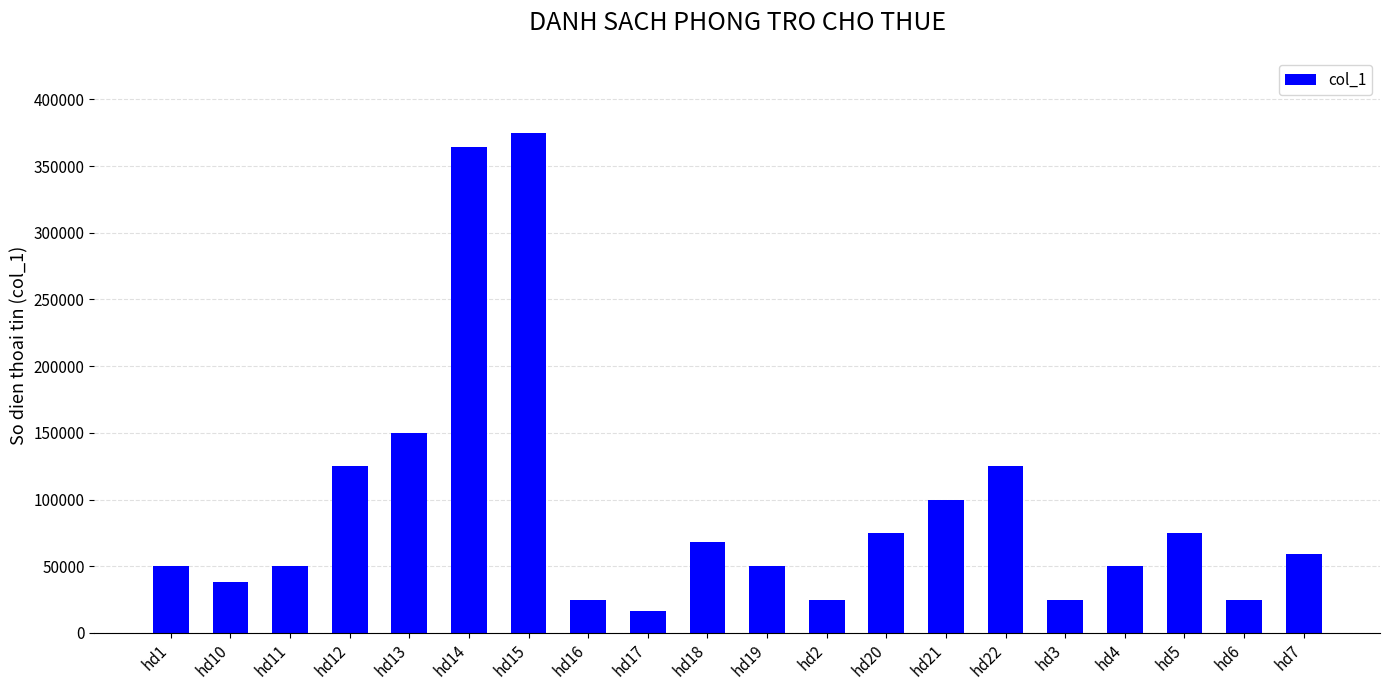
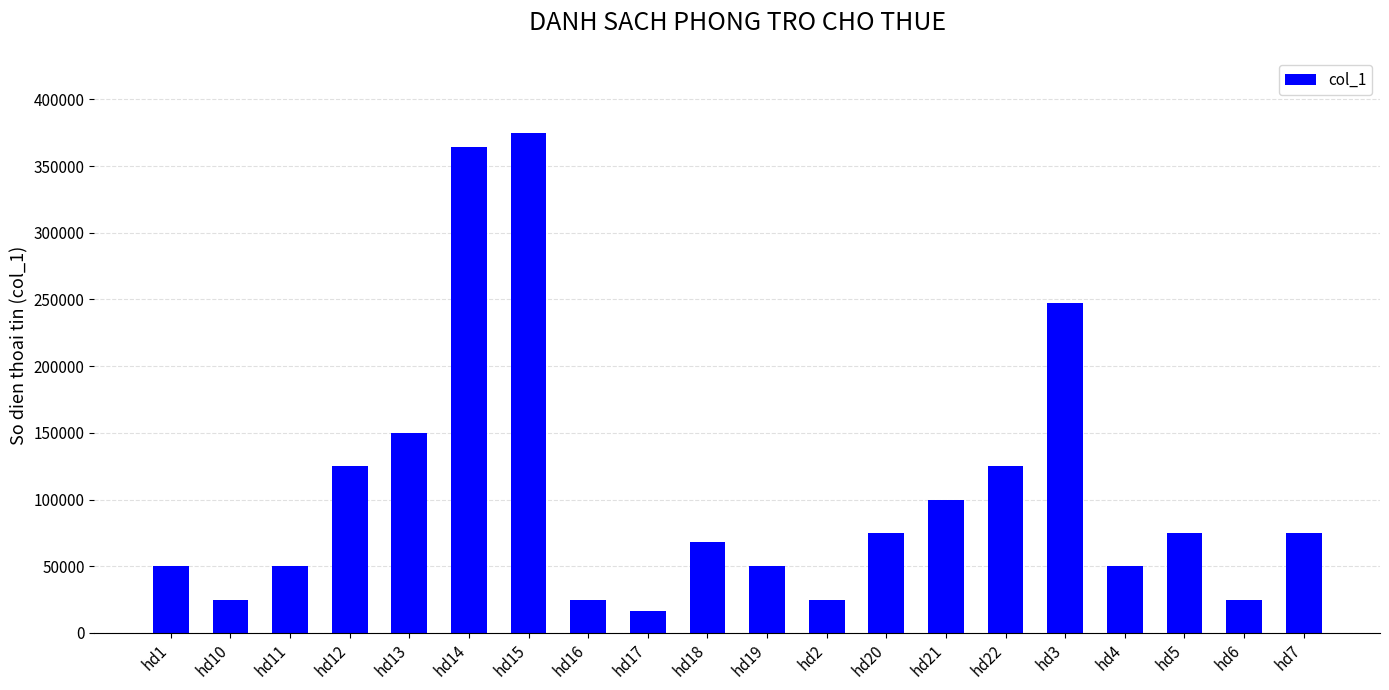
hd10: 38000 -> 25000
hd3: 25000 -> 247000
hd7: 59000 -> 75000
